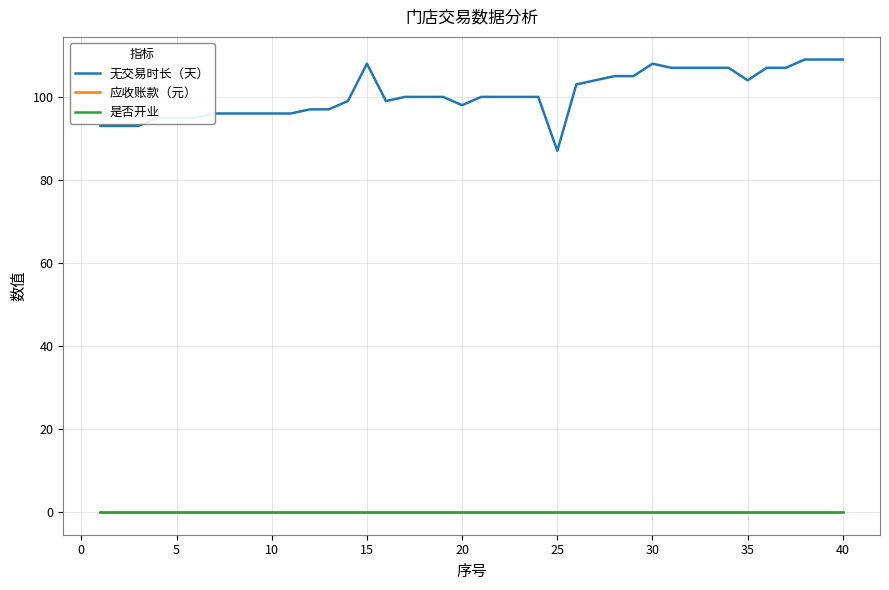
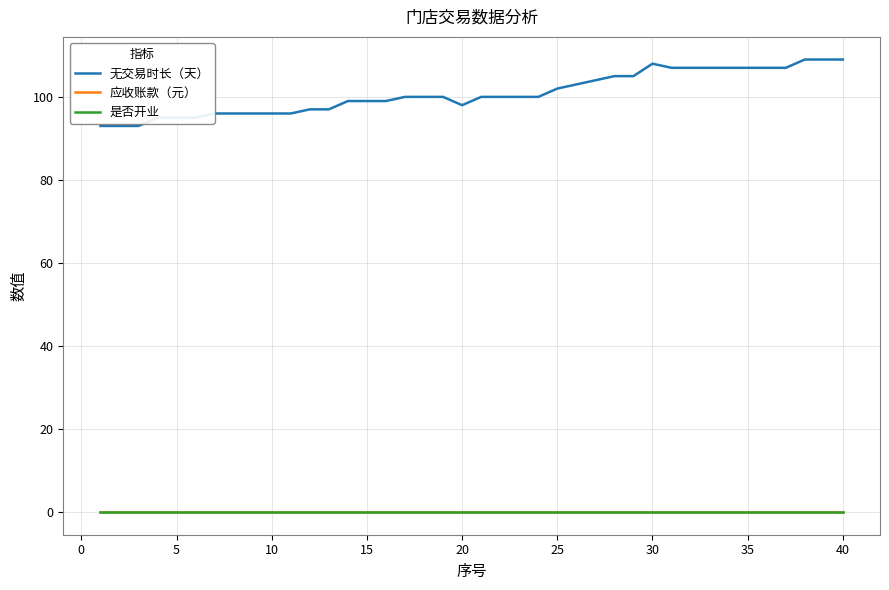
无交易时长（天）, 15: 108 -> 99
无交易时长（天）, 25: 87 -> 102
无交易时长（天）, 35: 104 -> 107
